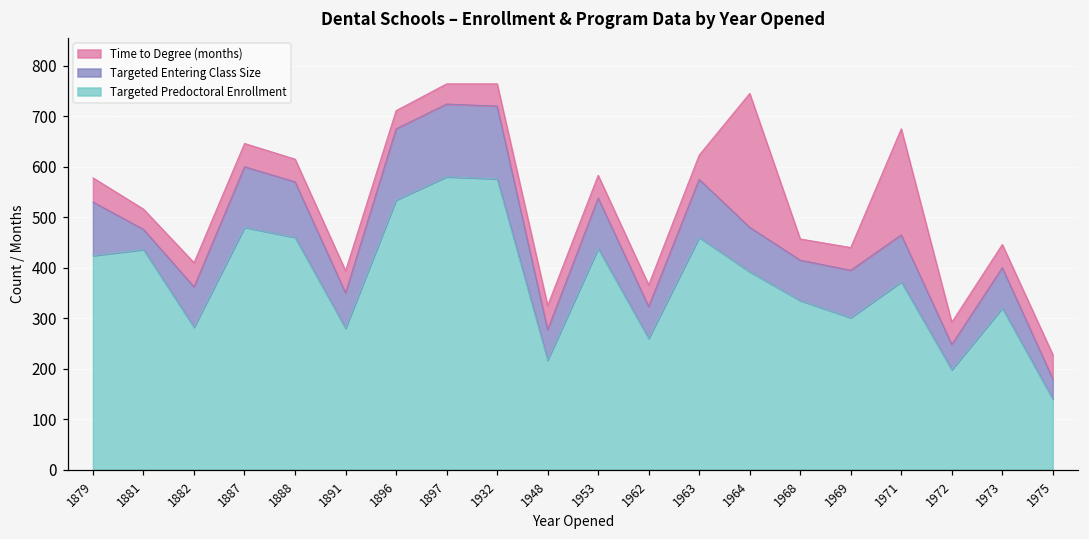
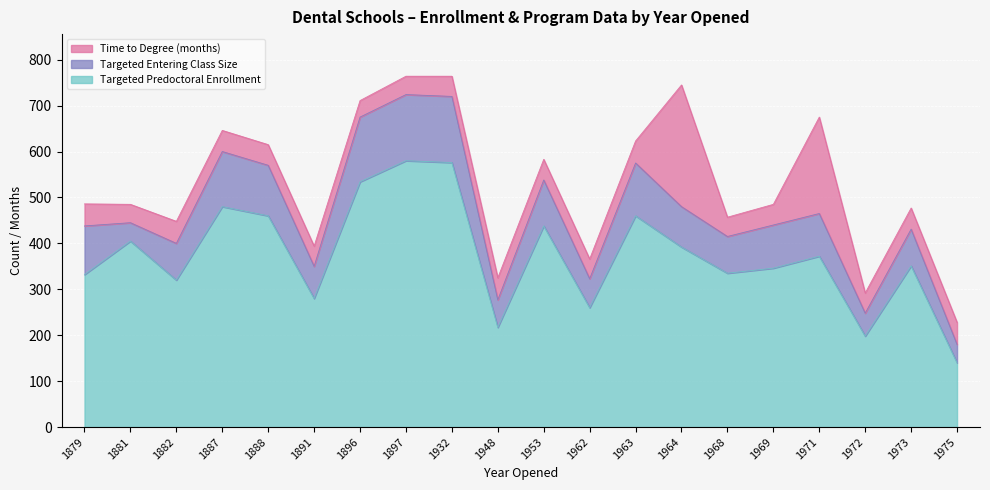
Targeted Predoctoral Enrollment, 1879: 420 -> 330
Targeted Predoctoral Enrollment, 1881: 440 -> 410
Targeted Predoctoral Enrollment, 1882: 280 -> 320
Targeted Predoctoral Enrollment, 1969: 300 -> 350
Targeted Predoctoral Enrollment, 1973: 320 -> 350
